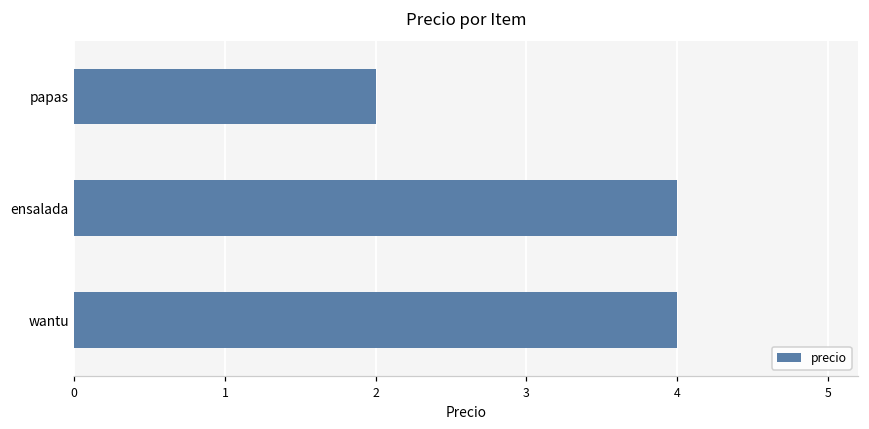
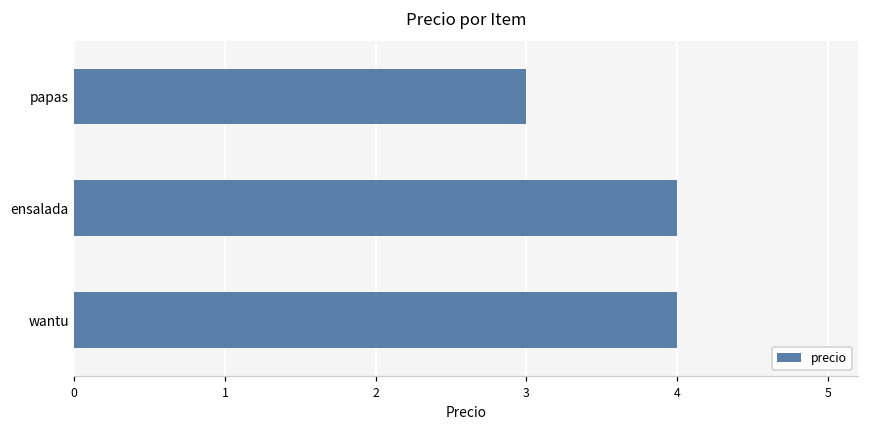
papas: 2 -> 3
